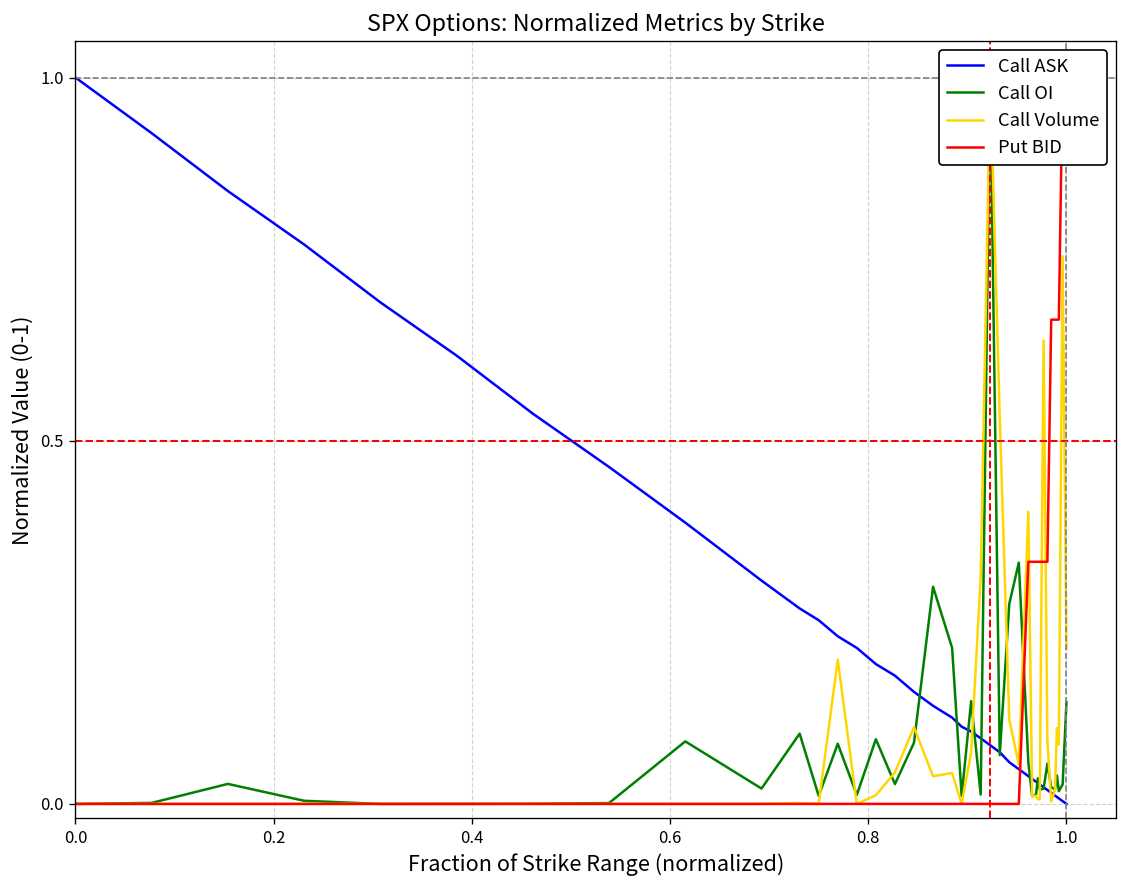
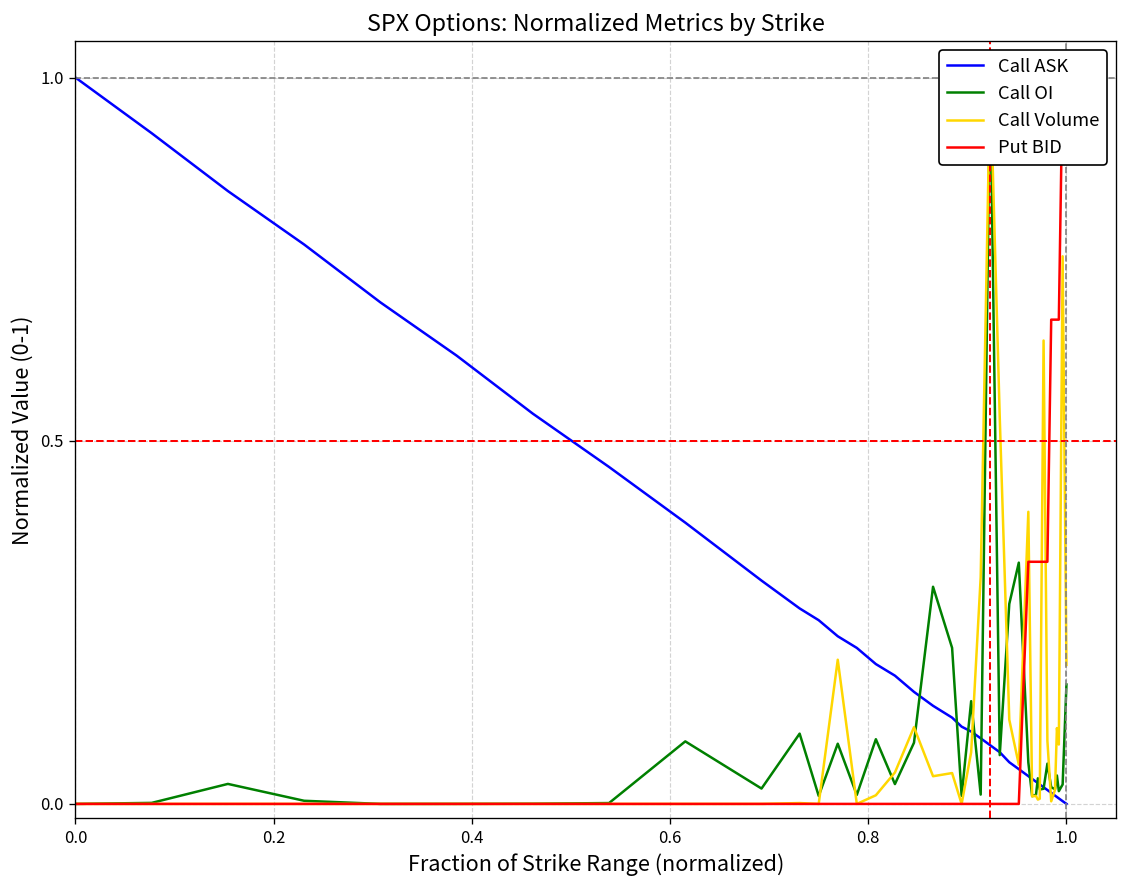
Call OI, 1.0: 0.14 -> 0.16
Call Volume, 1.0: 0.21 -> 0.19
